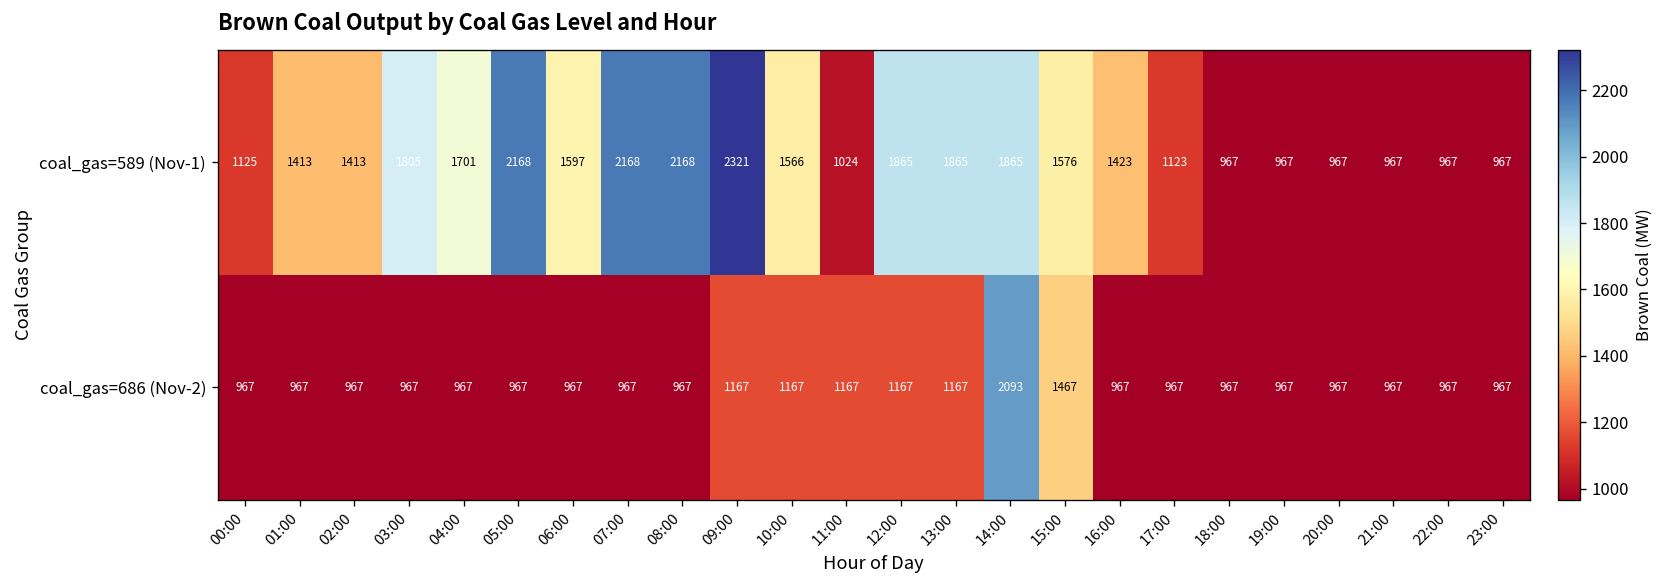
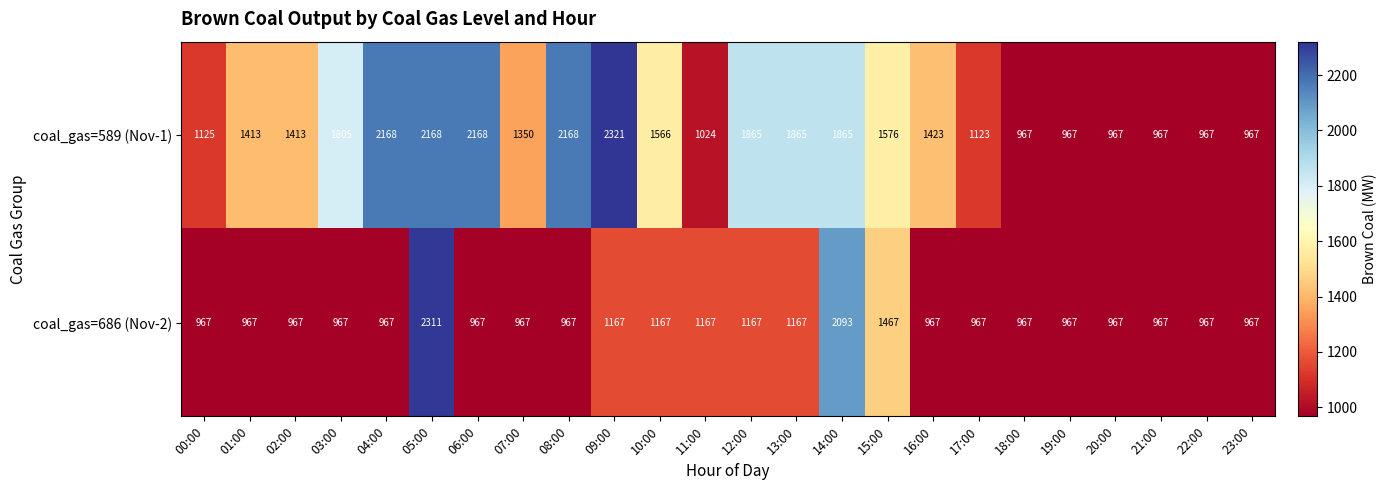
coal_gas=589 (Nov-1), 04:00: 1701 -> 2168
coal_gas=589 (Nov-1), 06:00: 1597 -> 2168
coal_gas=589 (Nov-1), 07:00: 2168 -> 1350
coal_gas=686 (Nov-2), 05:00: 967 -> 2311
